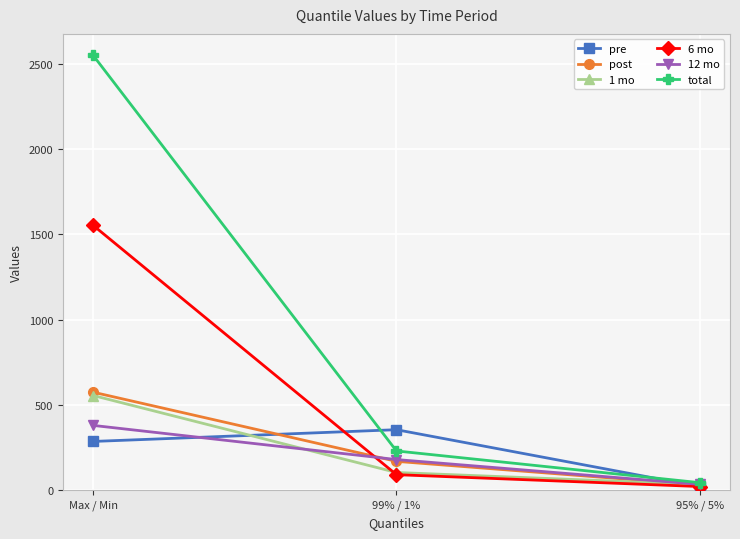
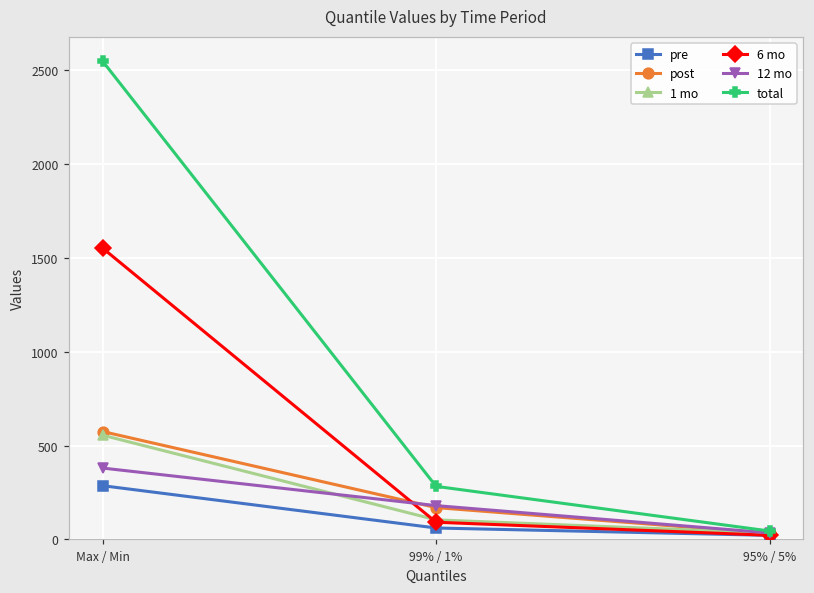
pre, 99% / 1%: 350 -> 60
total, 99% / 1%: 230 -> 280
